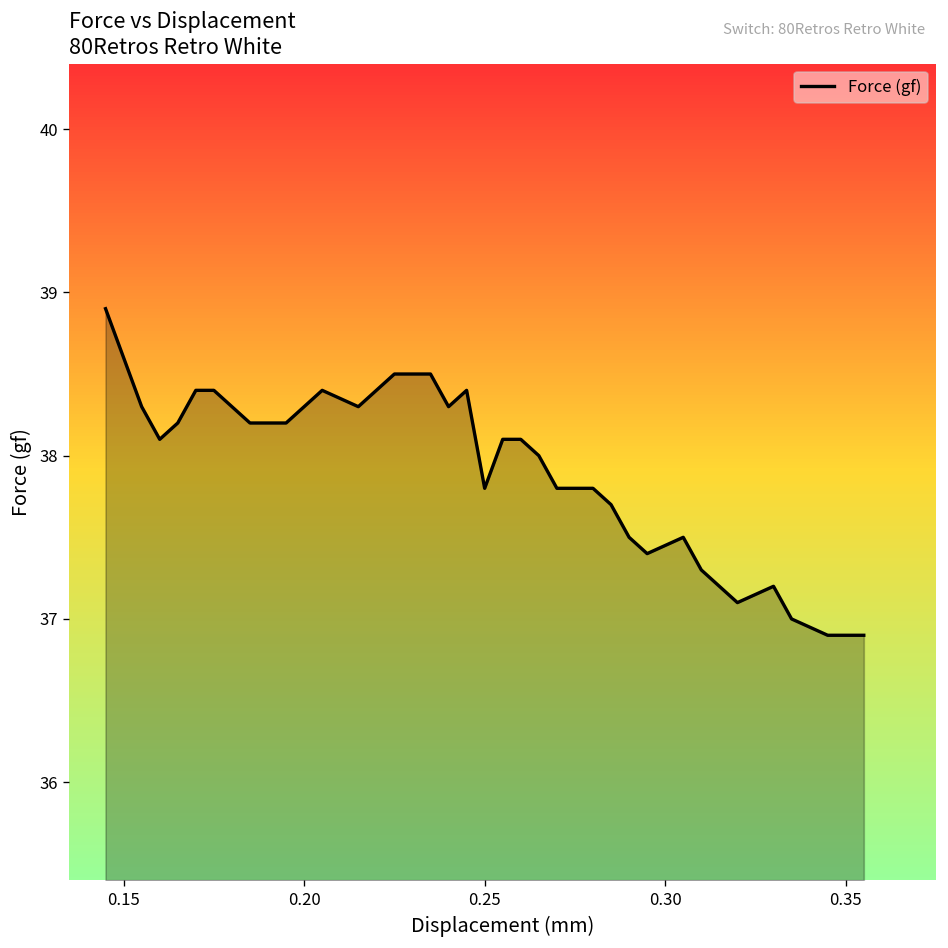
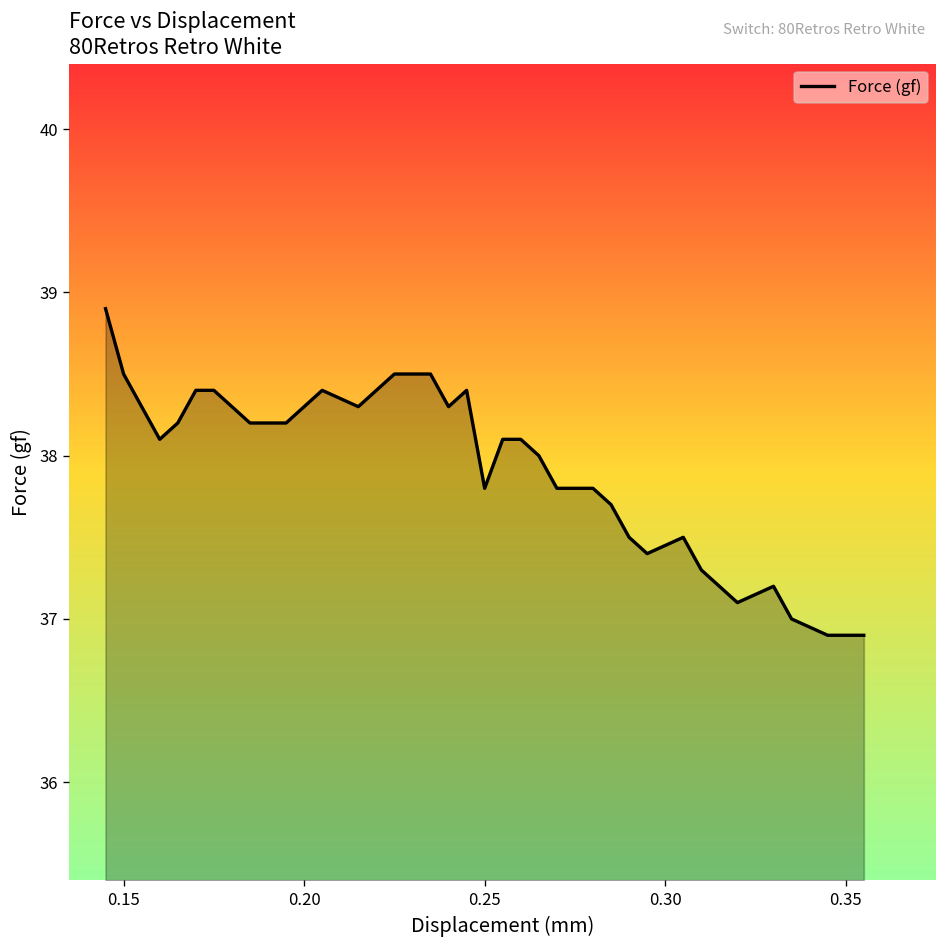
0.15: 38.6 -> 38.5
